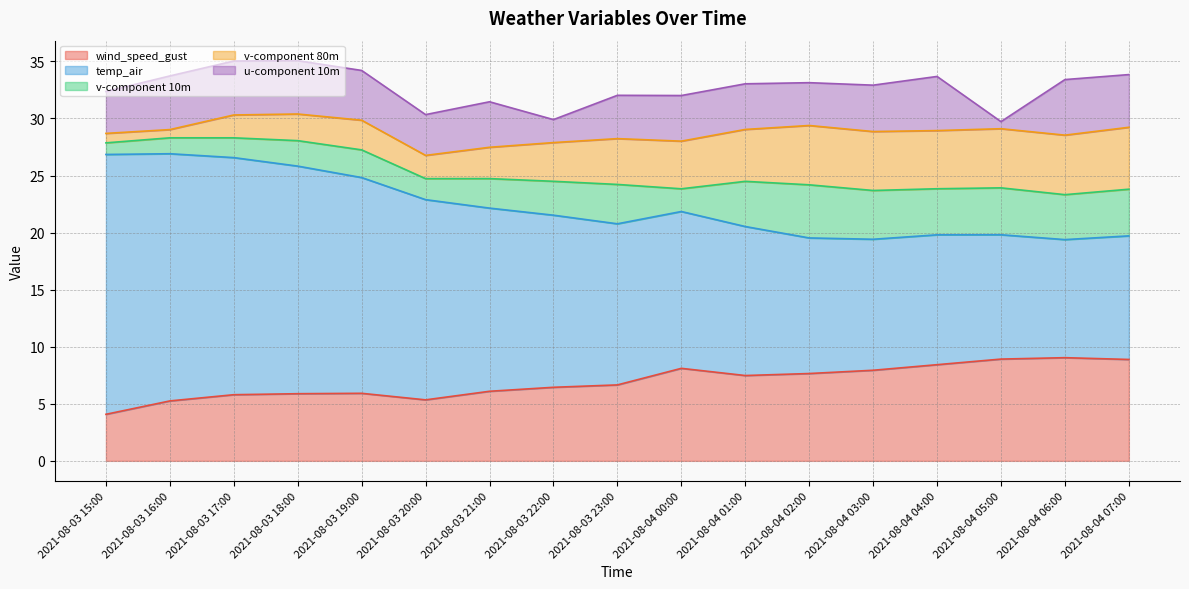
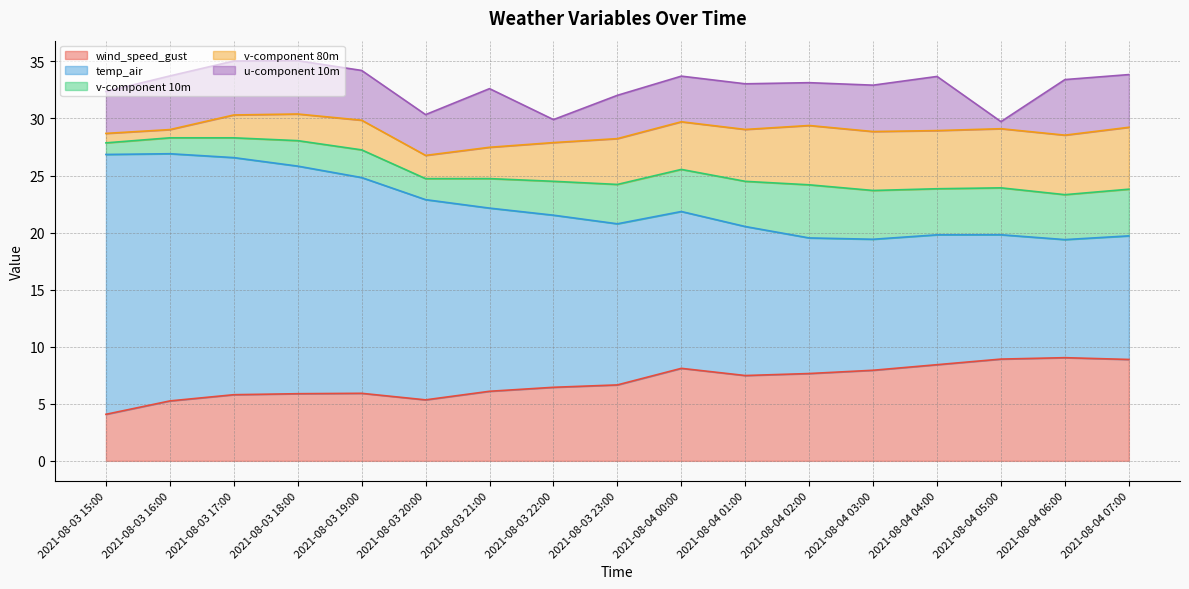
u-component 10m, 2021-08-03 21:00: 4.0 -> 5.1
v-component 10m, 2021-08-04 00:00: 2.0 -> 3.7
